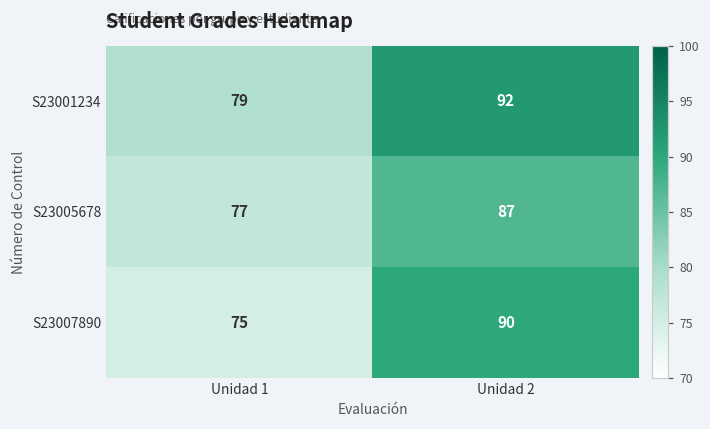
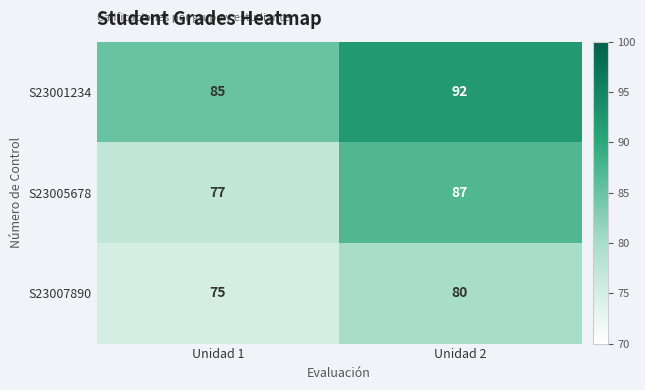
S23001234, Unidad 1: 79 -> 85
S23007890, Unidad 2: 90 -> 80
